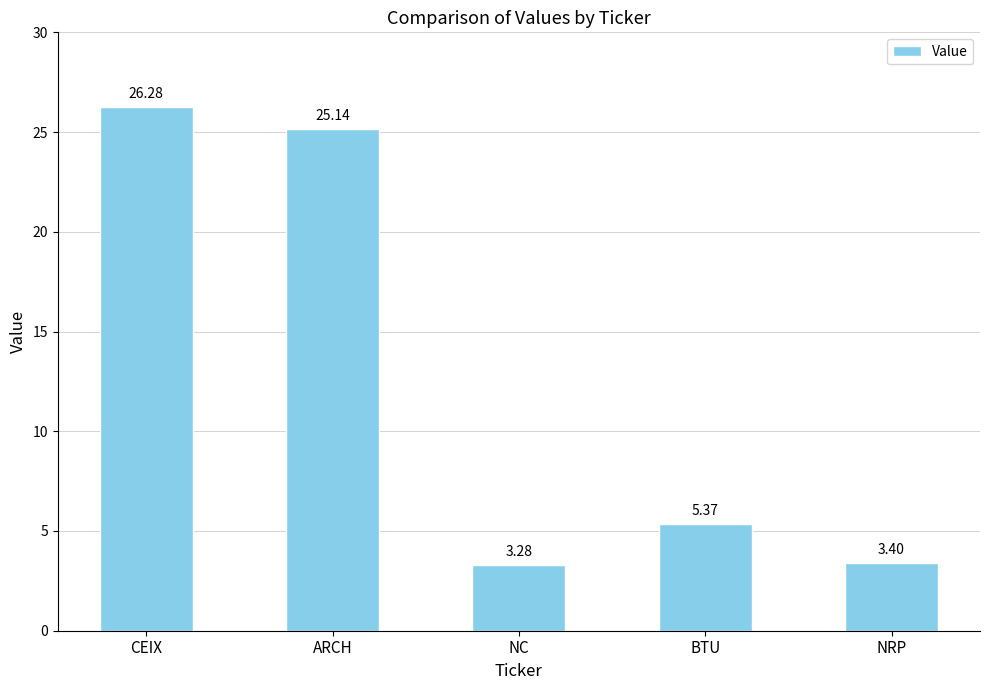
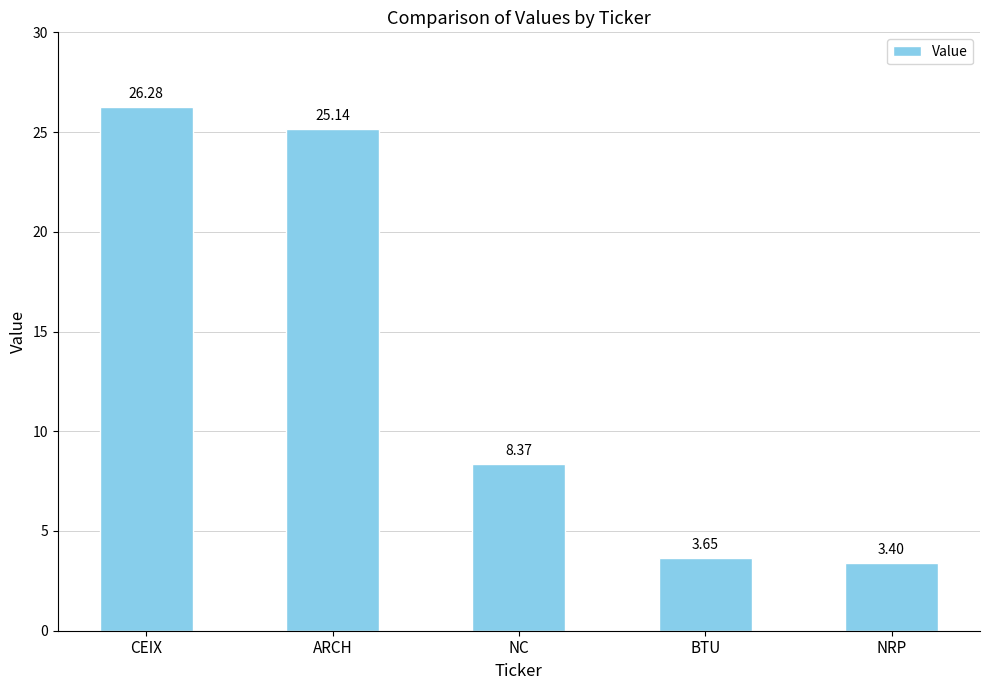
NC: 3.28 -> 8.37
BTU: 5.37 -> 3.65
